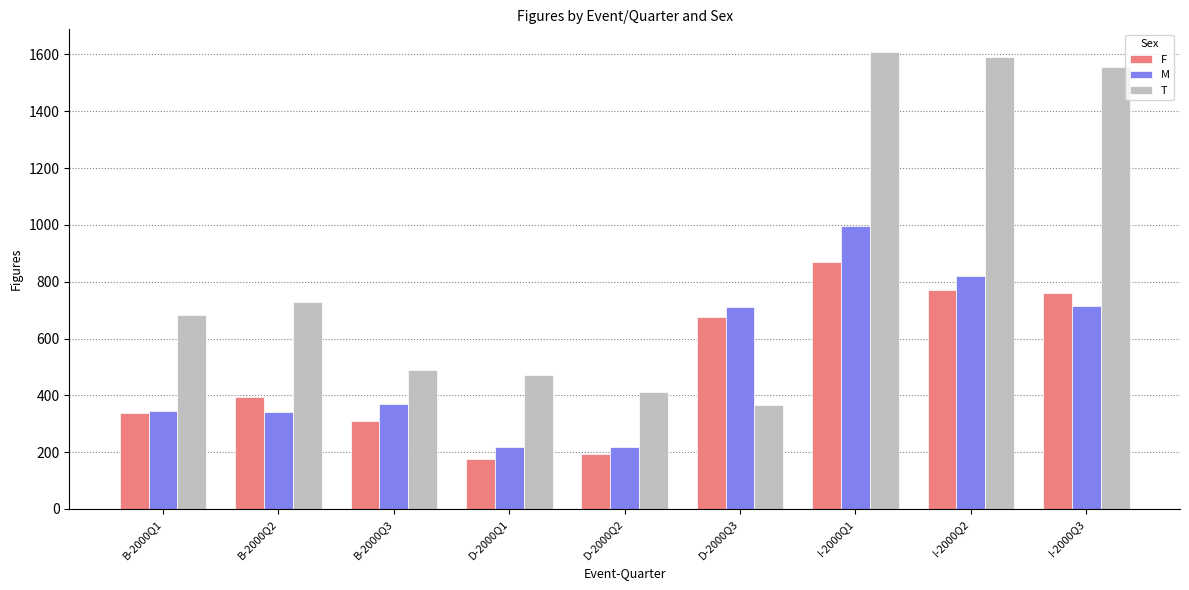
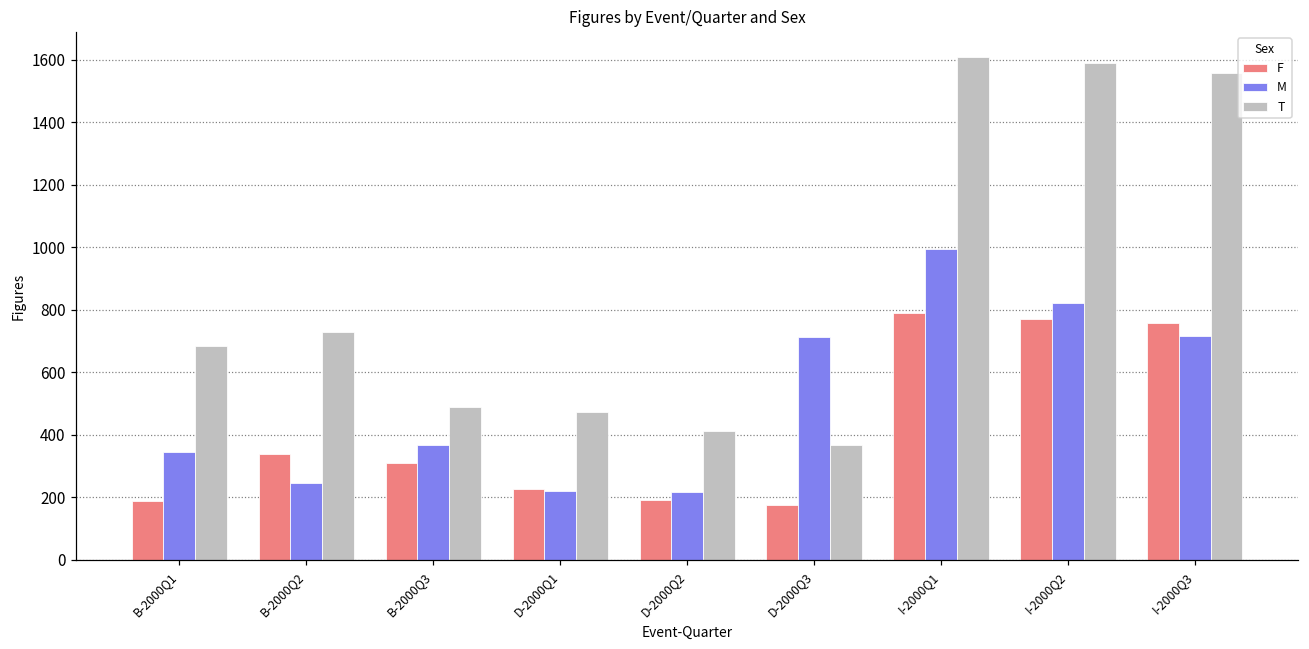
F, B-2000Q1: 340 -> 190
F, B-2000Q2: 400 -> 340
M, B-2000Q2: 340 -> 250
F, D-2000Q1: 180 -> 230
F, D-2000Q3: 680 -> 180
F, I-2000Q1: 870 -> 790
